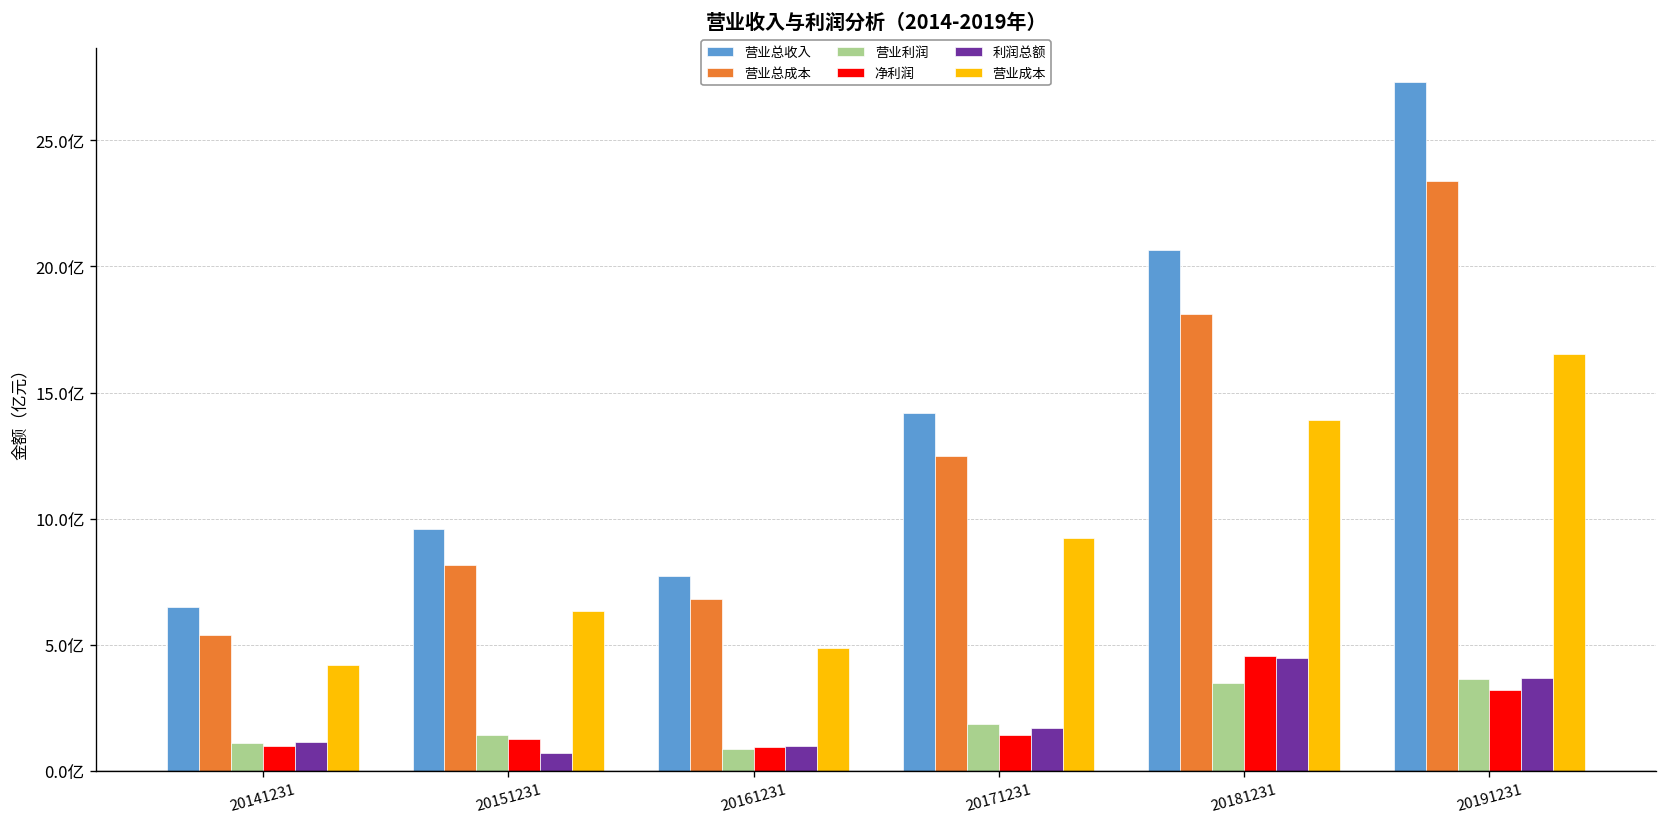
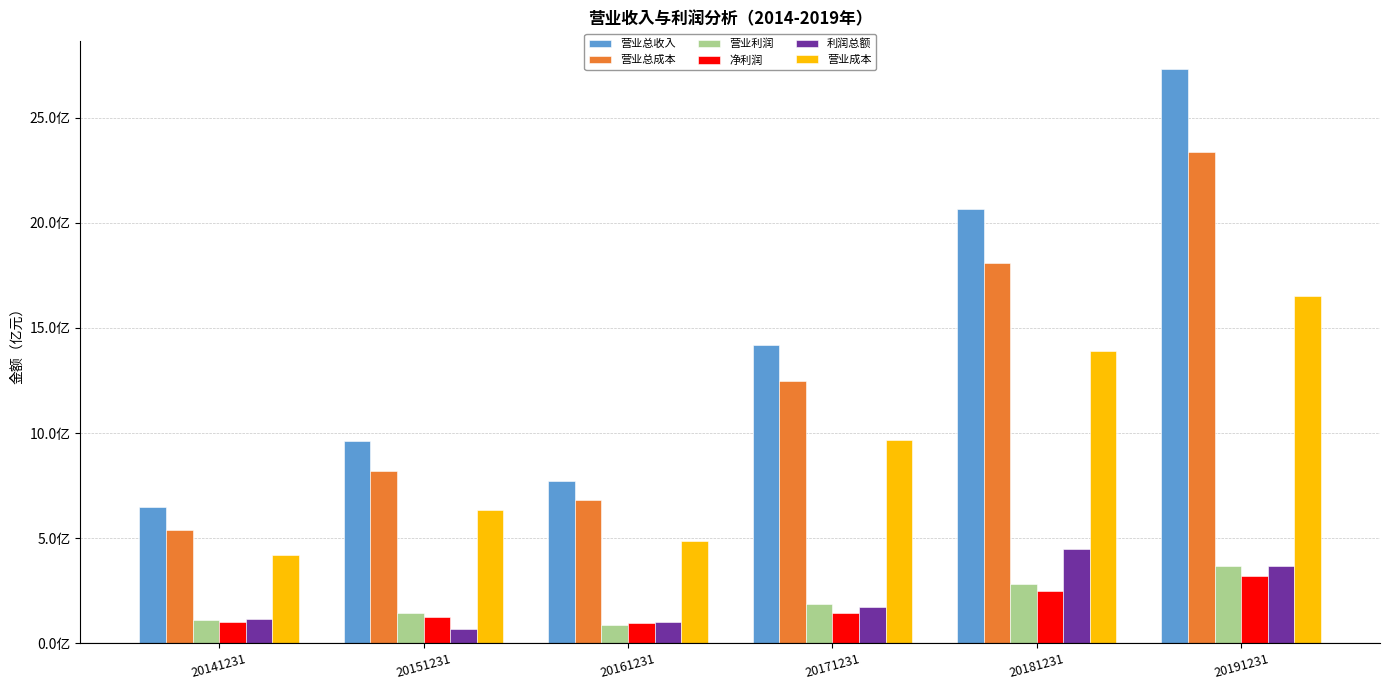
营业成本, 20171231: 9.2亿 -> 9.7亿
营业利润, 20181231: 3.5亿 -> 2.8亿
净利润, 20181231: 4.6亿 -> 2.5亿
